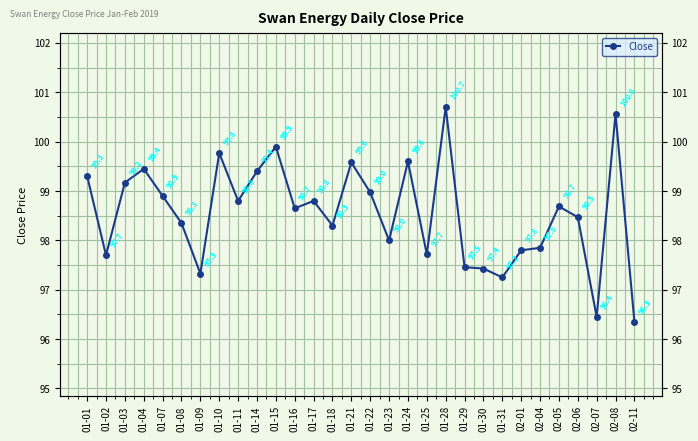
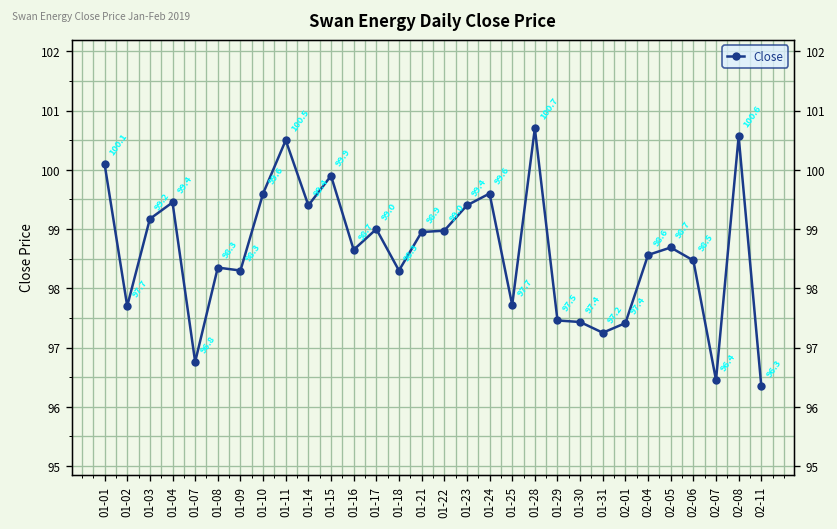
01-01: 99.3 -> 100.1
01-07: 98.9 -> 96.8
01-09: 97.3 -> 98.3
01-10: 99.8 -> 99.6
01-11: 98.8 -> 100.5
01-17: 98.8 -> 99.0
01-21: 99.6 -> 98.9
01-23: 98.0 -> 99.4
02-01: 97.8 -> 97.4
02-04: 97.8 -> 98.6
